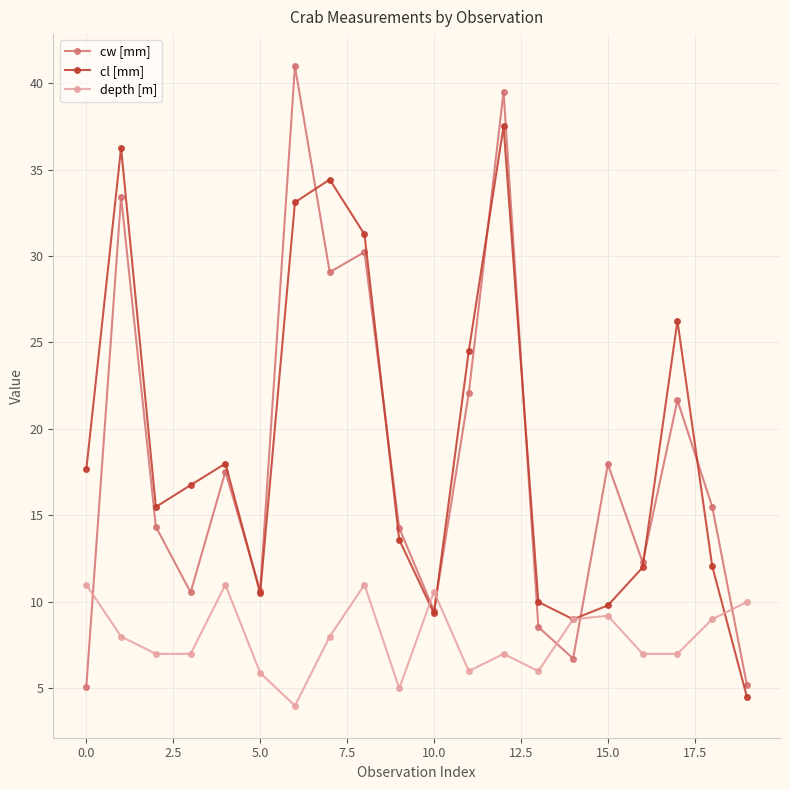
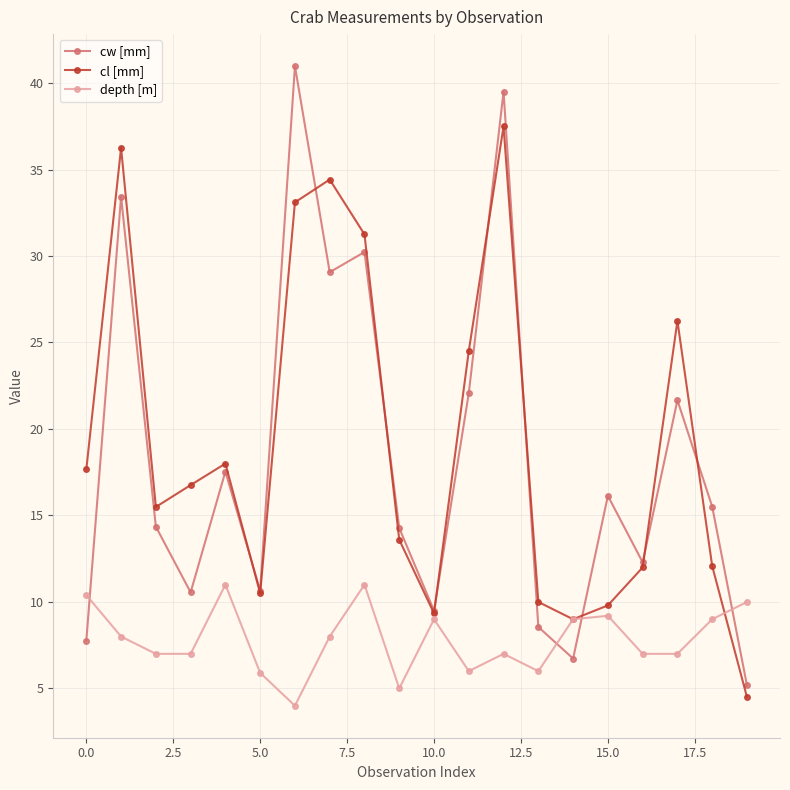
cw [mm], 0.0: 5.1 -> 7.7
depth [m], 0.0: 11.0 -> 10.4
depth [m], 10.0: 10.6 -> 9.0
cw [mm], 15.0: 18.0 -> 16.1
